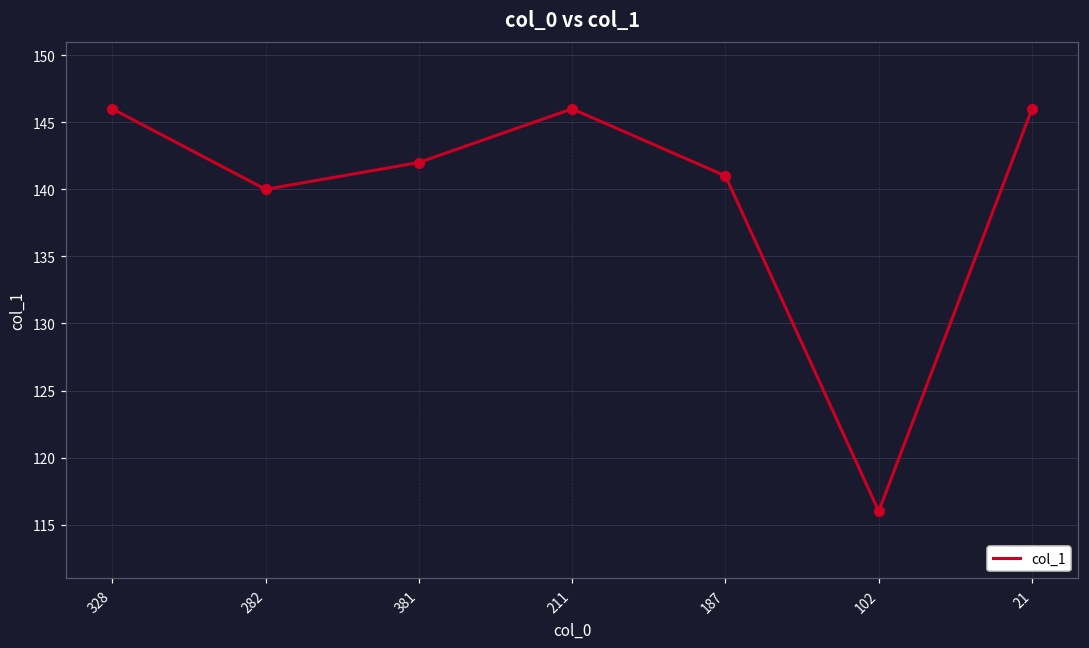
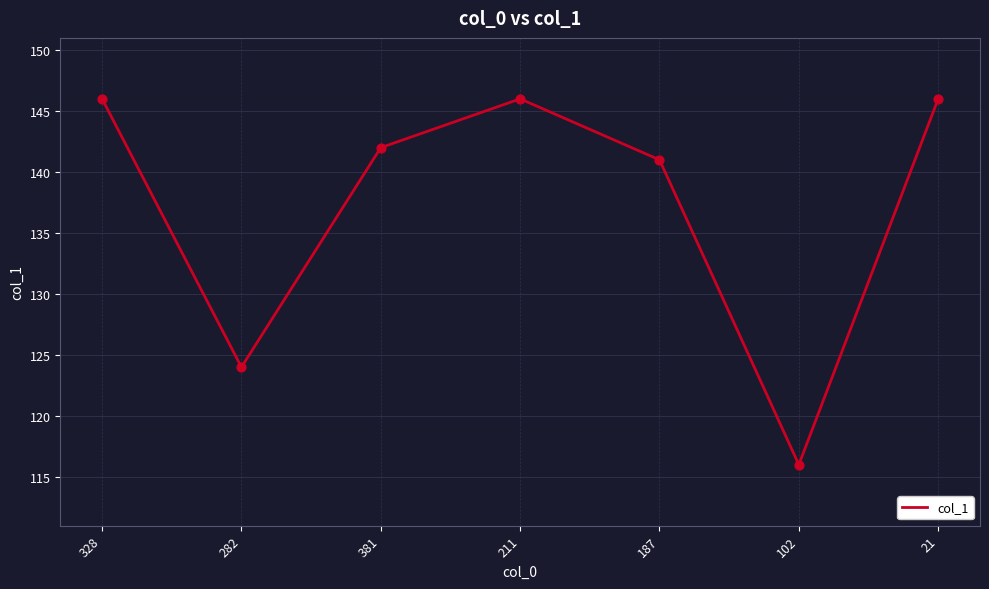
282: 140 -> 124
